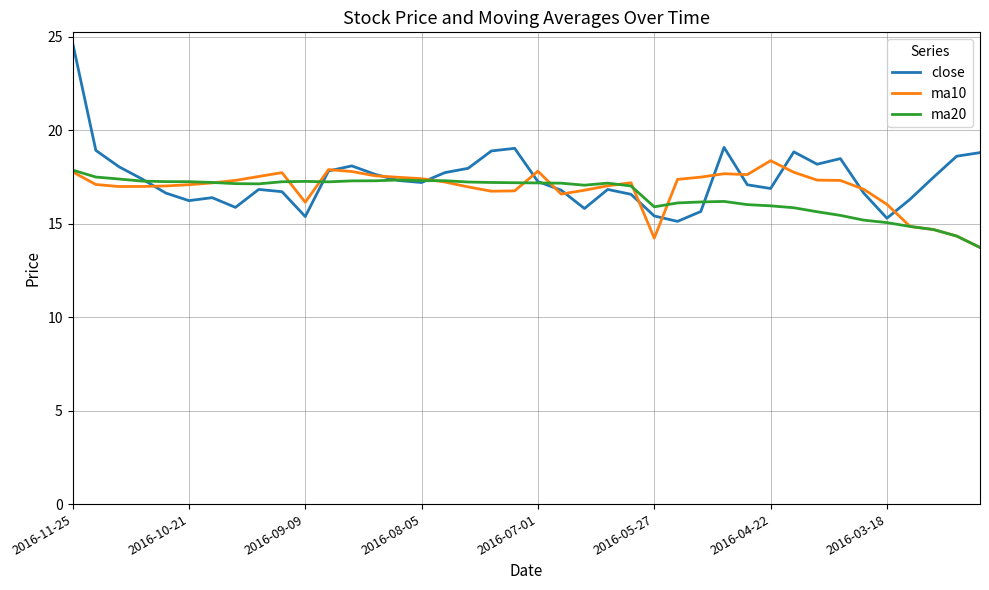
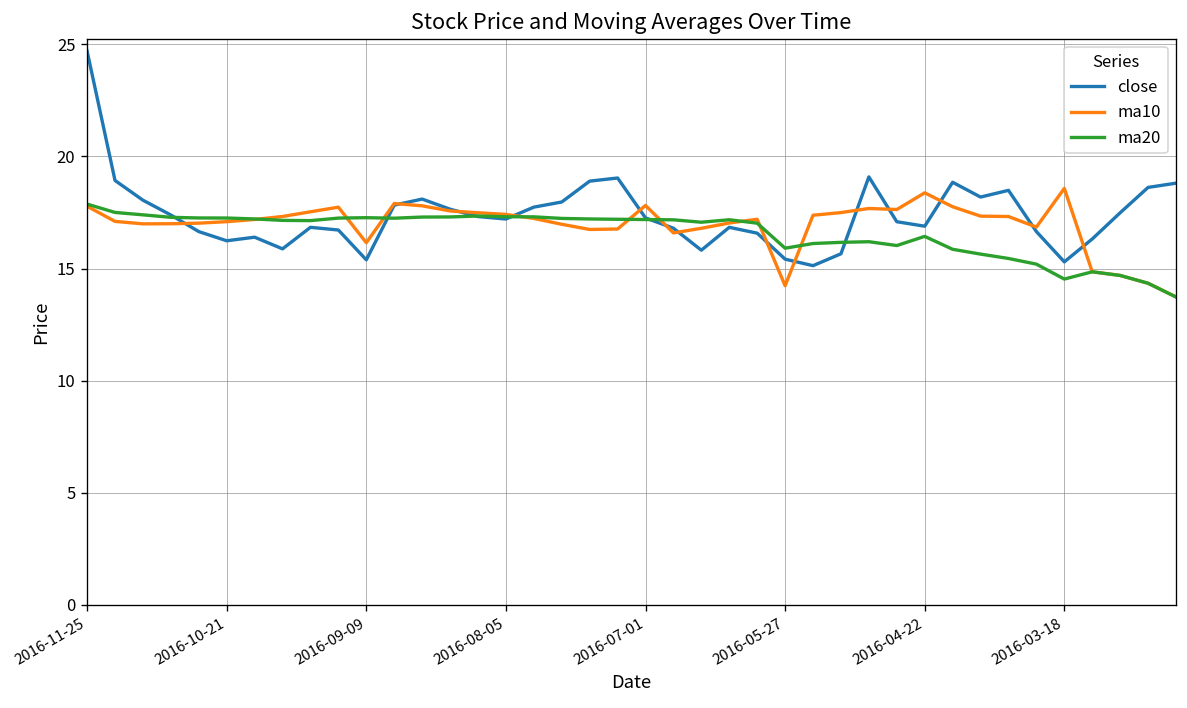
ma20, 2016-04-22: 16.0 -> 16.4
ma10, 2016-03-18: 16.0 -> 18.6
ma20, 2016-03-18: 15.1 -> 14.5
